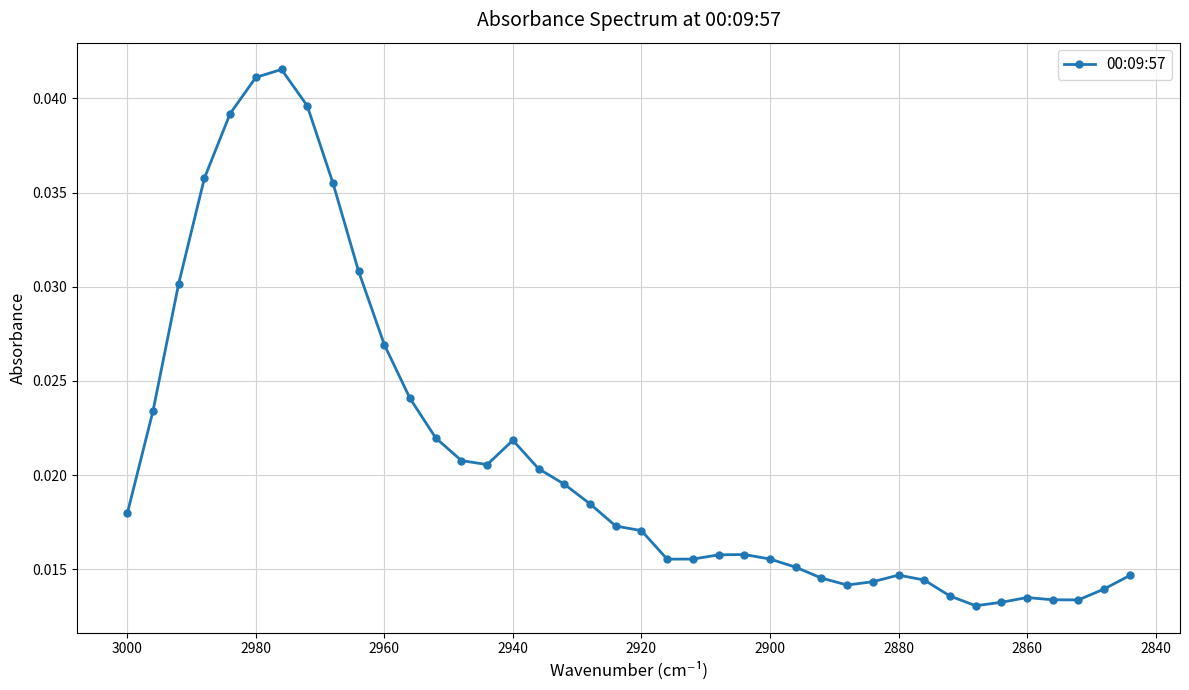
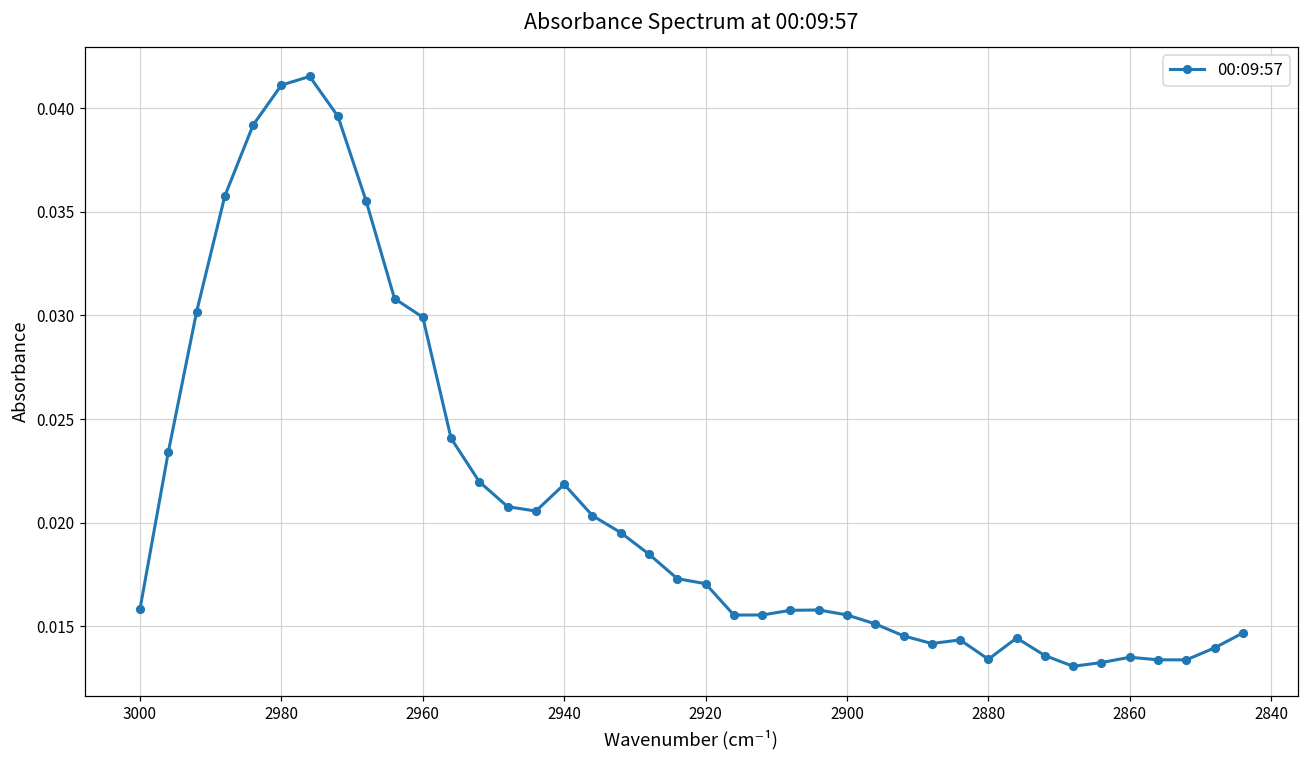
3000: 0.0180 -> 0.0158
2960: 0.0269 -> 0.0299
2880: 0.0147 -> 0.0134
